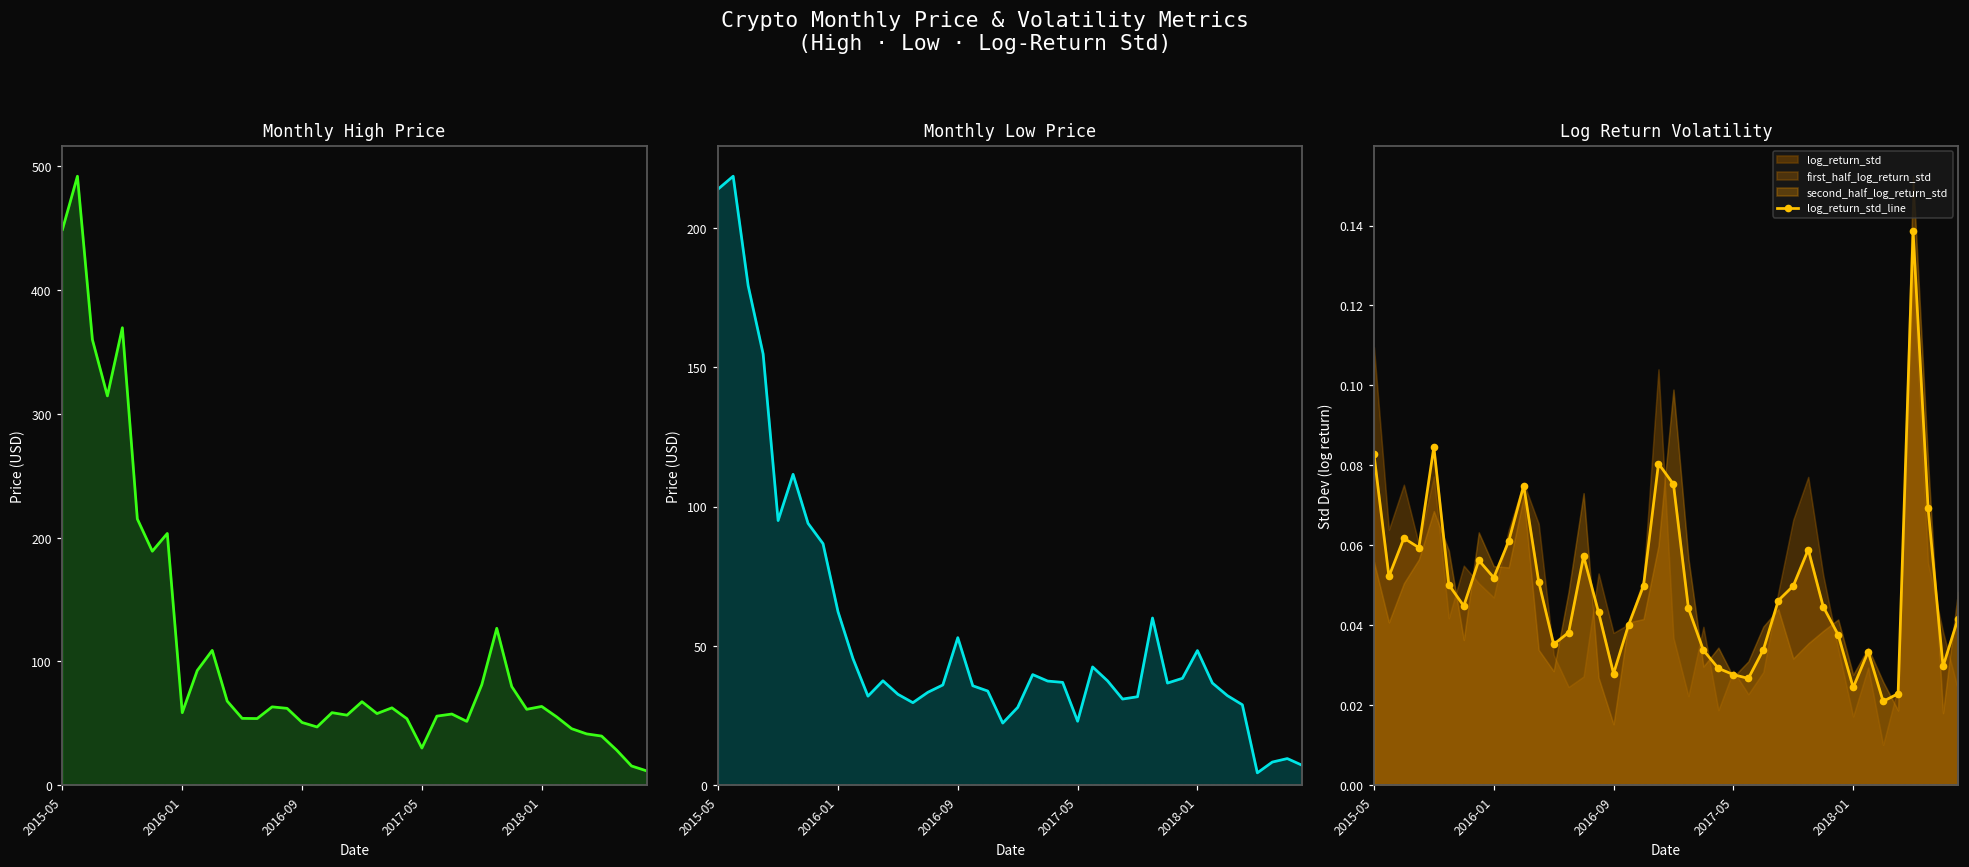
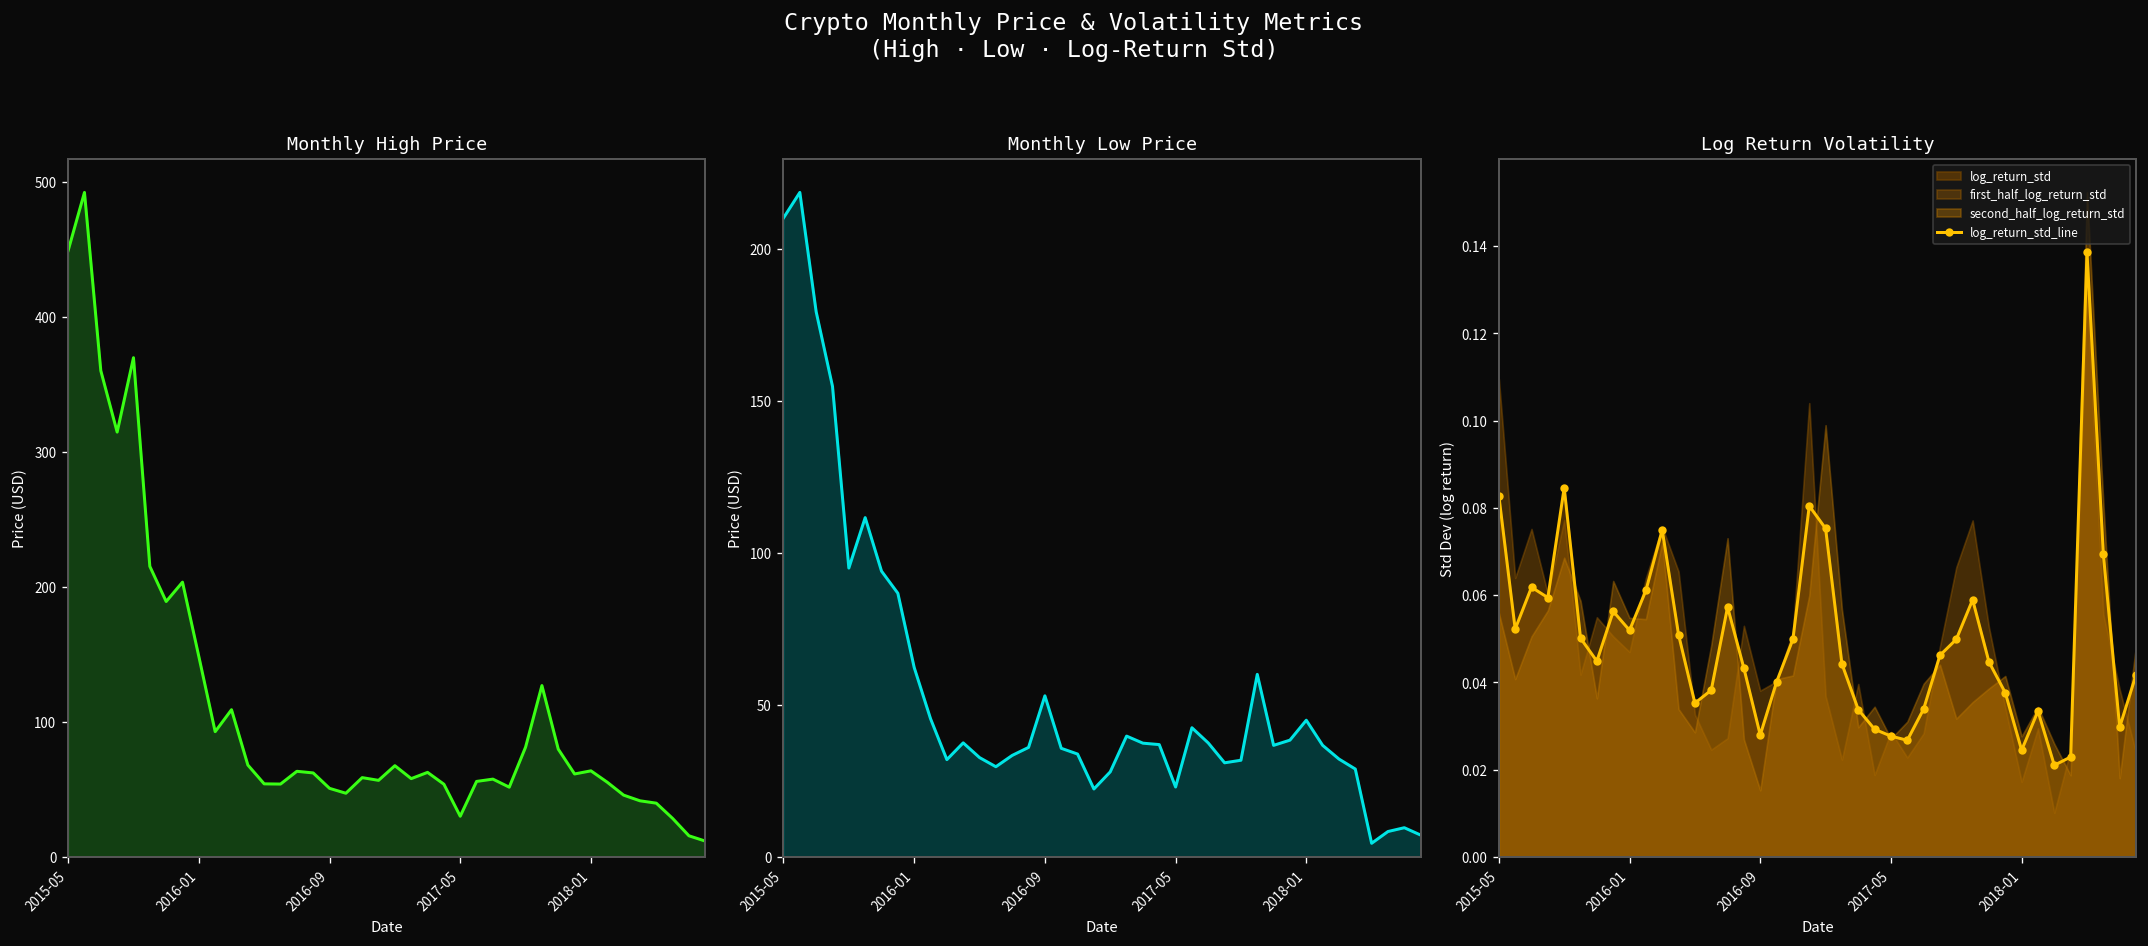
Monthly High Price, 2016-01: 59 -> 148
Monthly Low Price, 2015-05: 214 -> 210
Monthly Low Price, 2018-01: 48 -> 45
